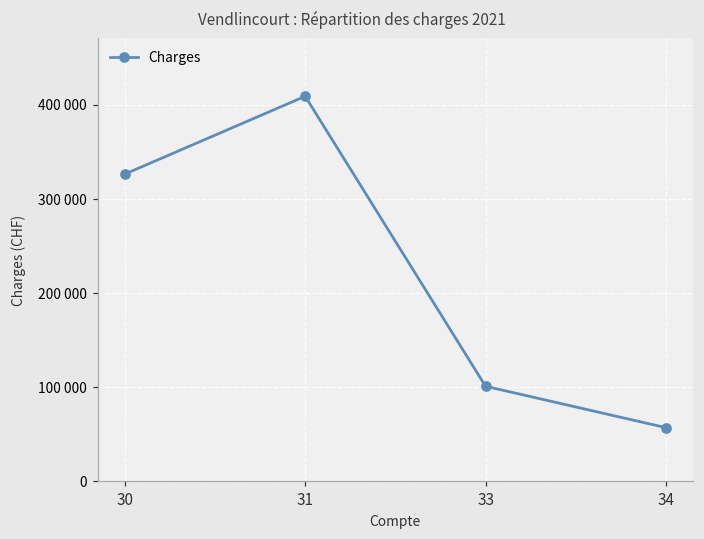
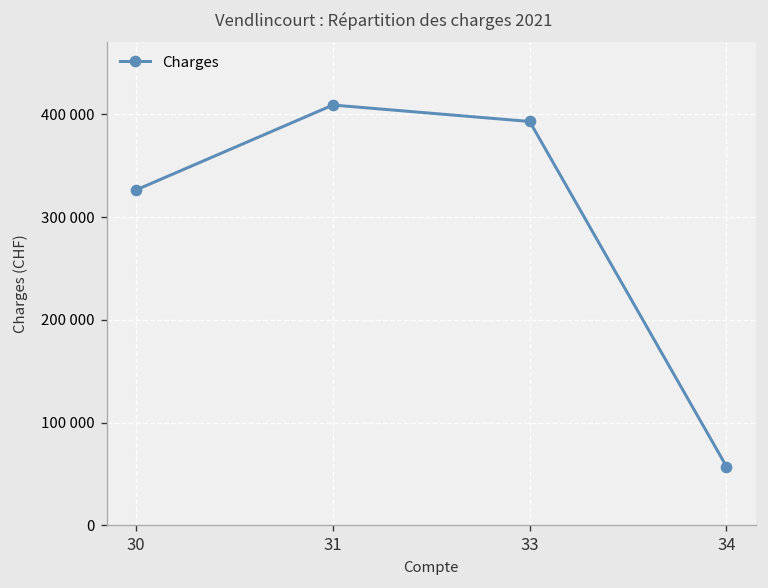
33: 100000 -> 390000
